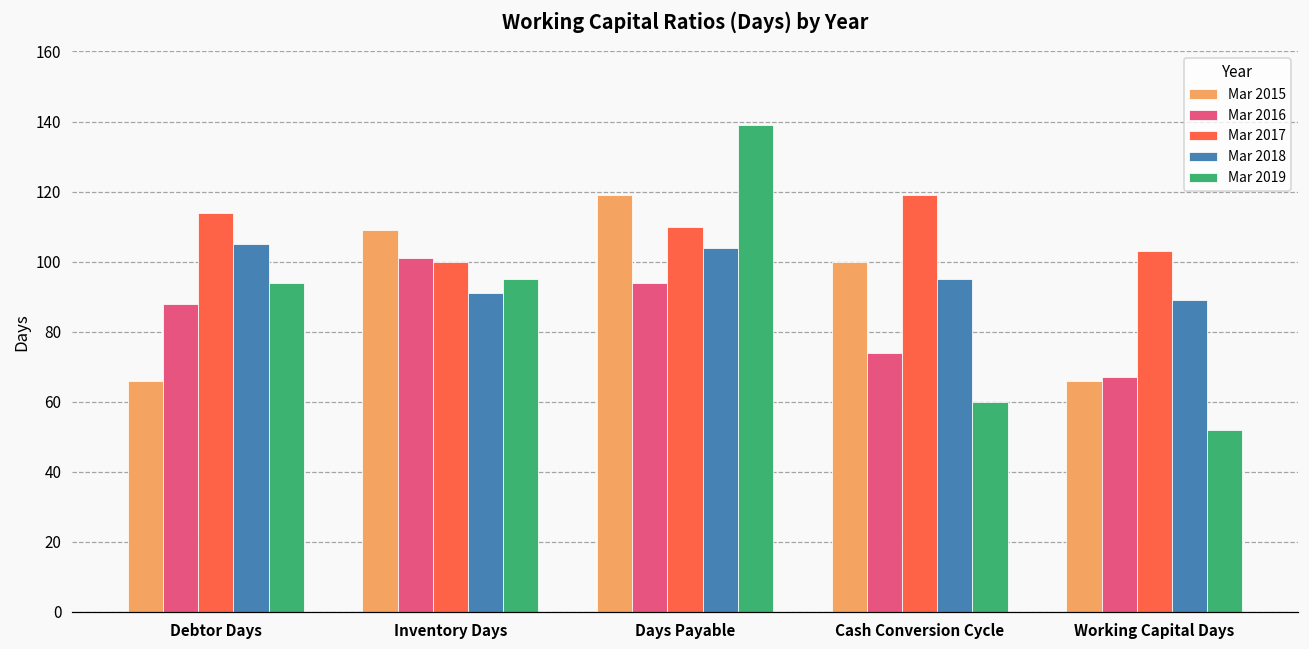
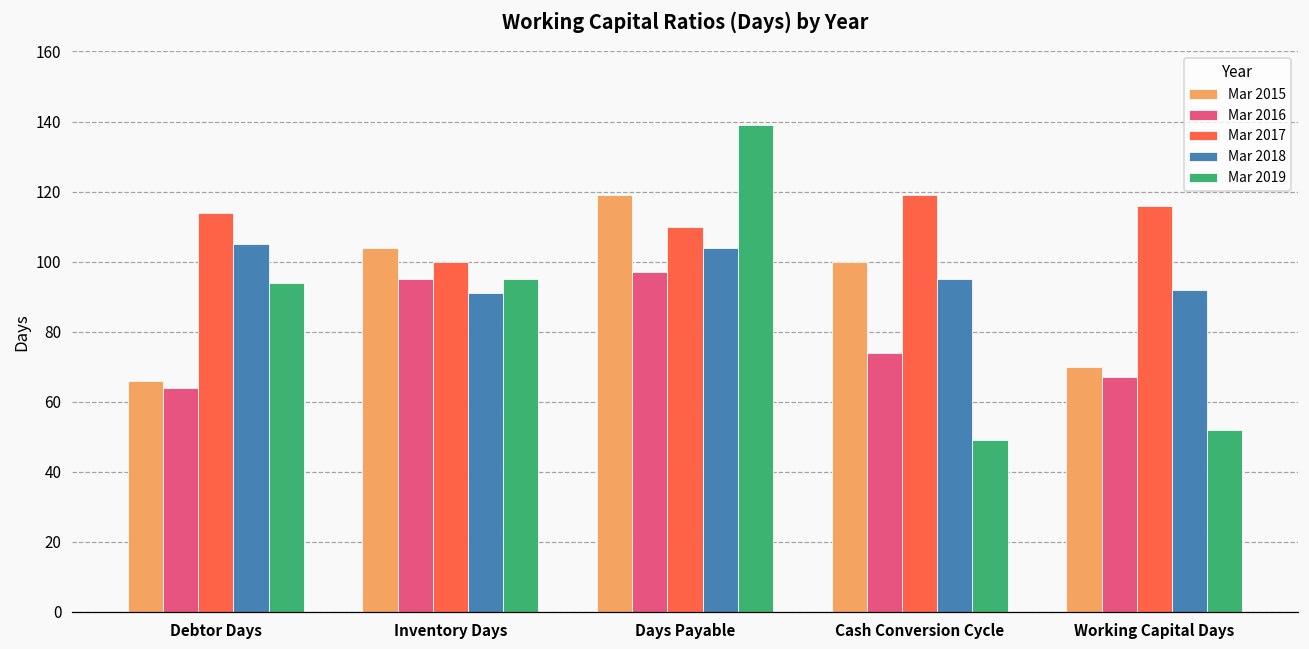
Mar 2016, Debtor Days: 88 -> 64
Mar 2015, Inventory Days: 109 -> 104
Mar 2016, Inventory Days: 101 -> 95
Mar 2016, Days Payable: 94 -> 97
Mar 2019, Cash Conversion Cycle: 60 -> 49
Mar 2015, Working Capital Days: 66 -> 70
Mar 2017, Working Capital Days: 103 -> 116
Mar 2018, Working Capital Days: 89 -> 92
